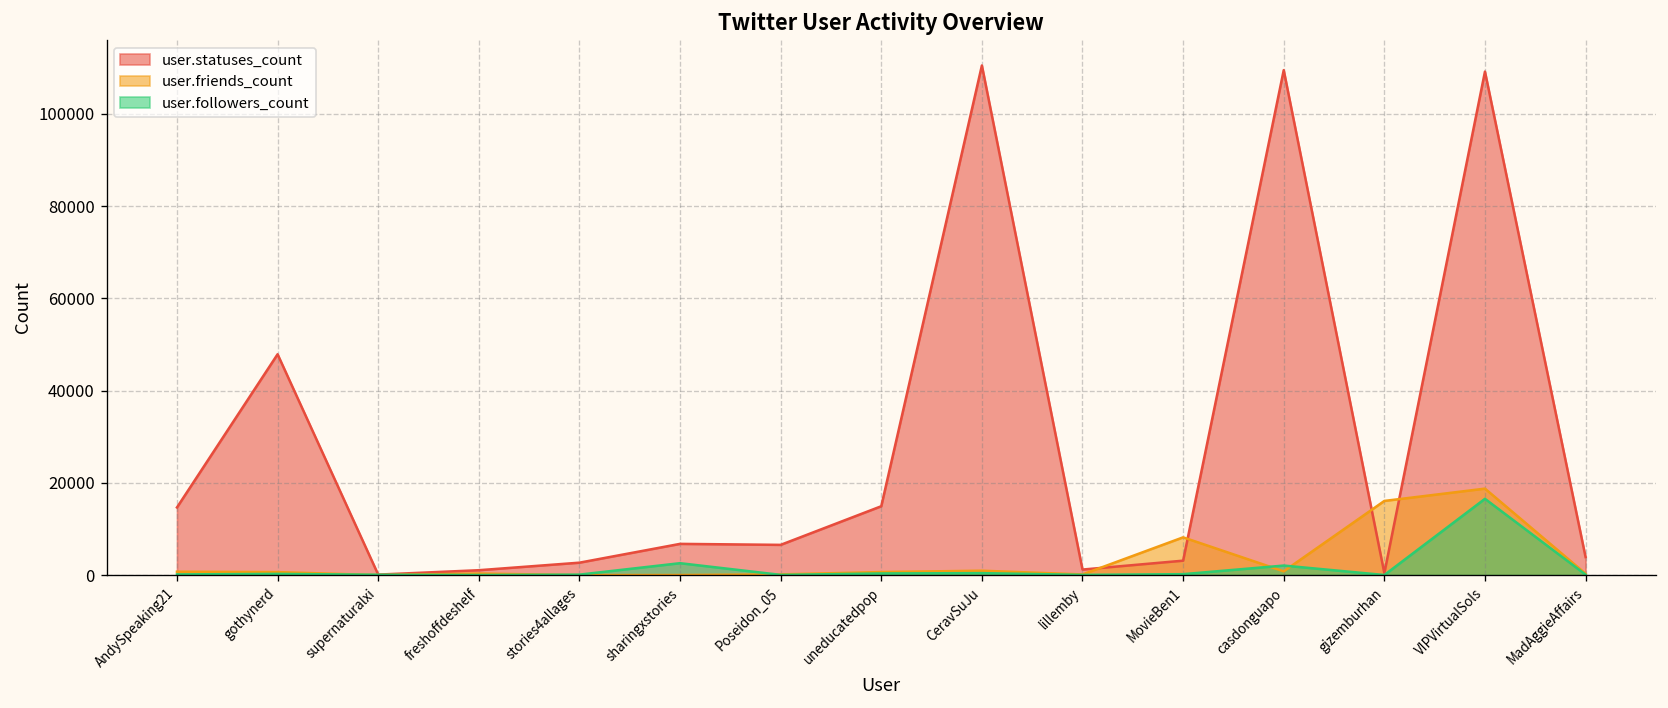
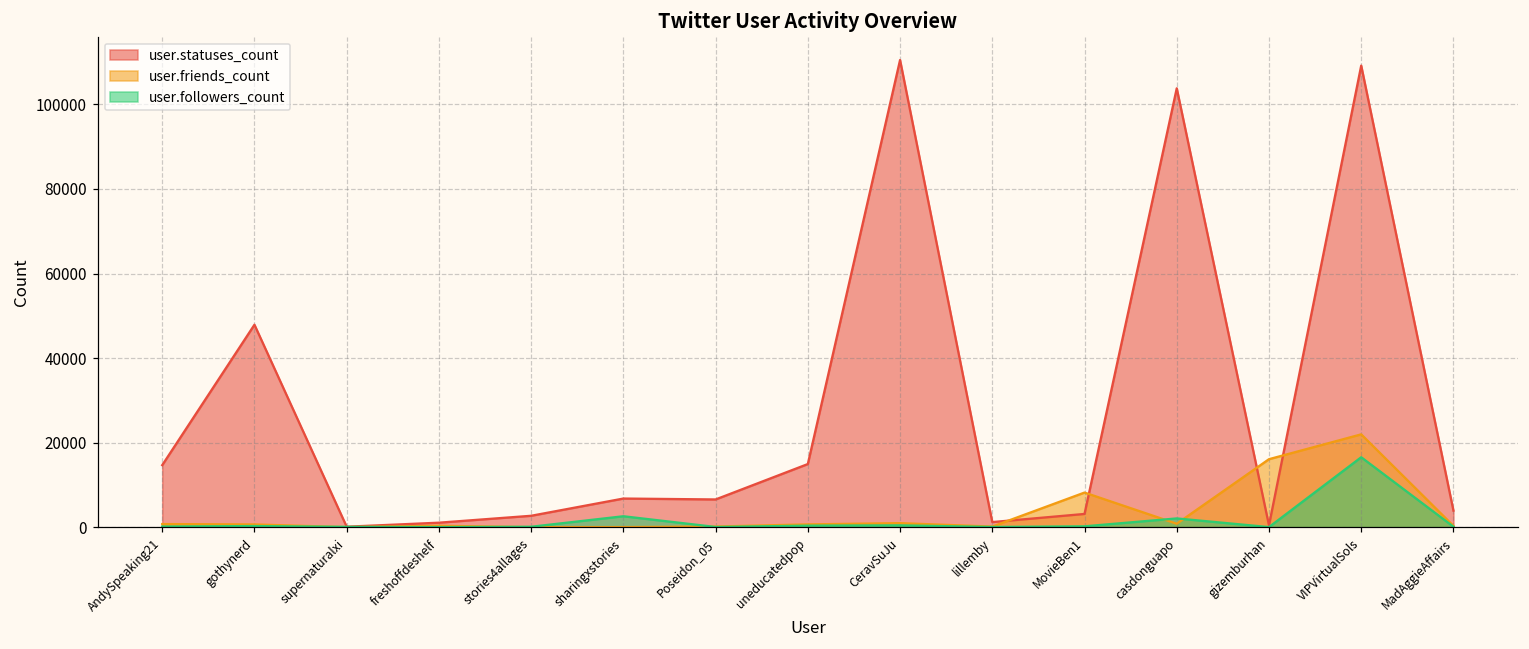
user.statuses_count, casdonguapo: 109000 -> 104000
user.friends_count, VIPVirtualSols: 19000 -> 22000
